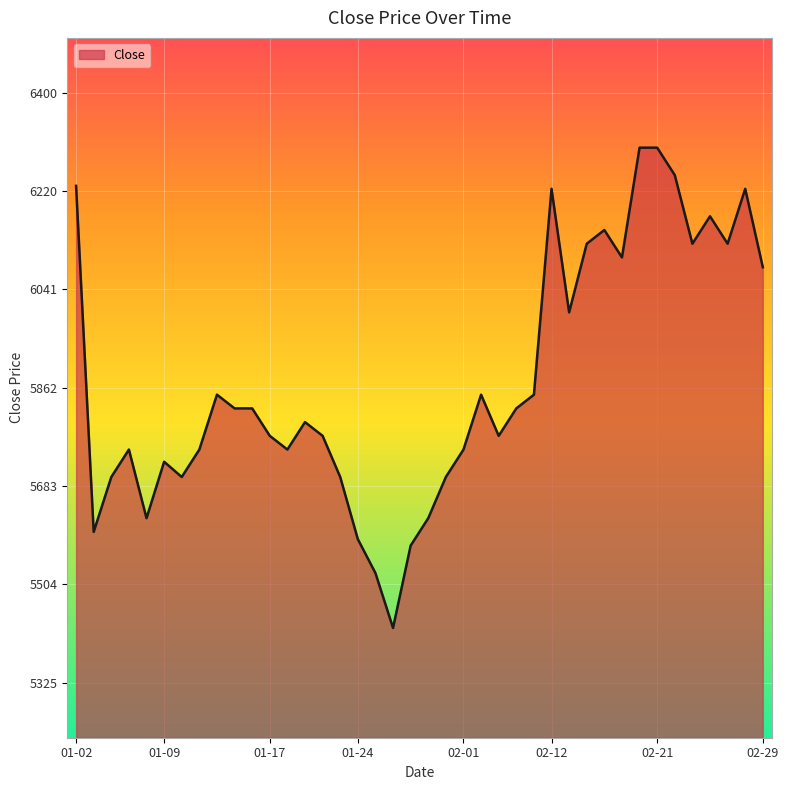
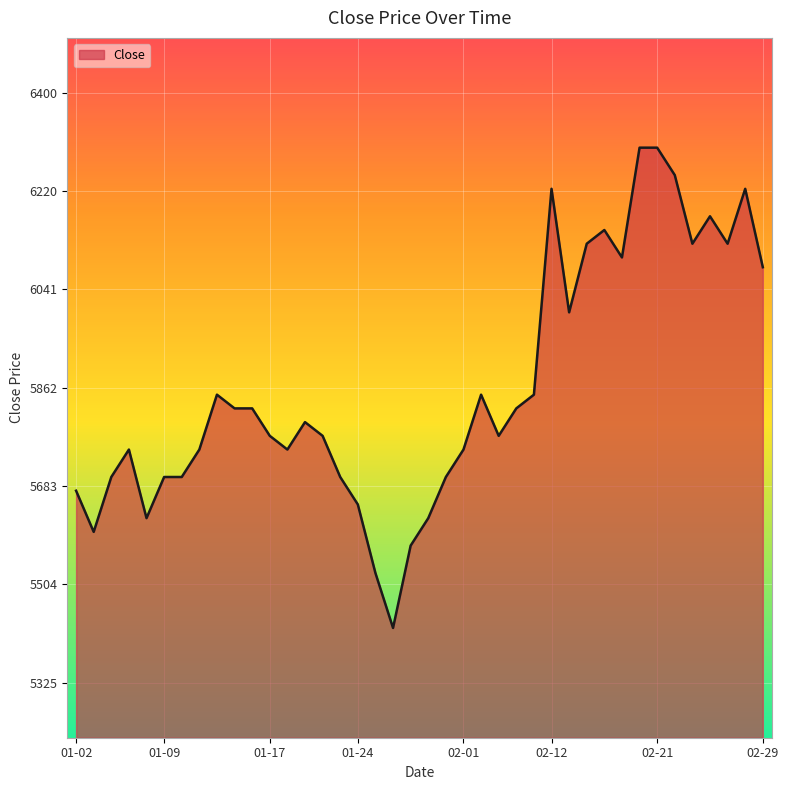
01-02: 6230 -> 5680
01-09: 5730 -> 5700
01-24: 5590 -> 5650
